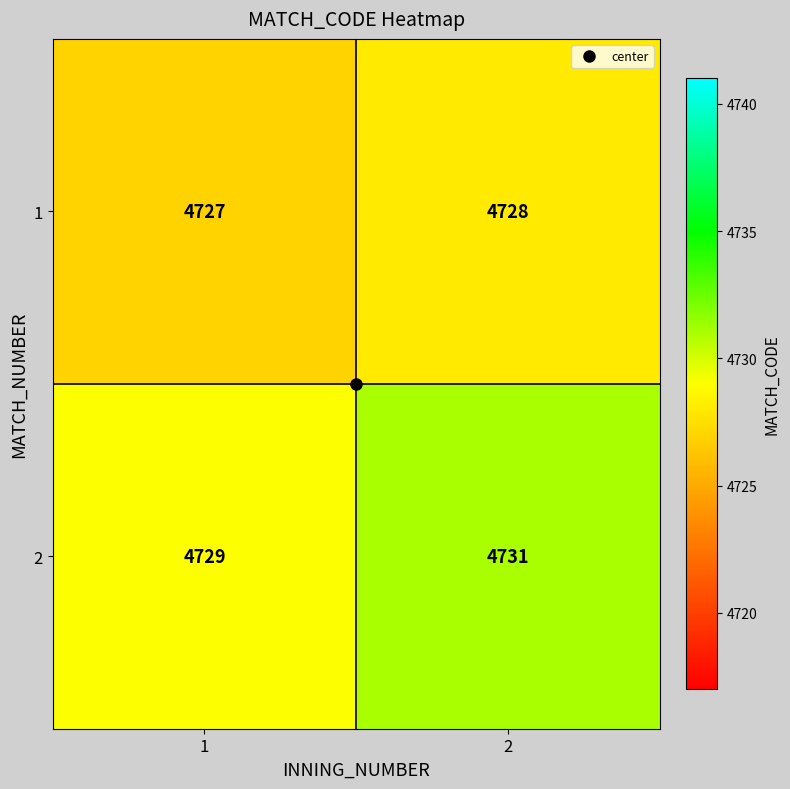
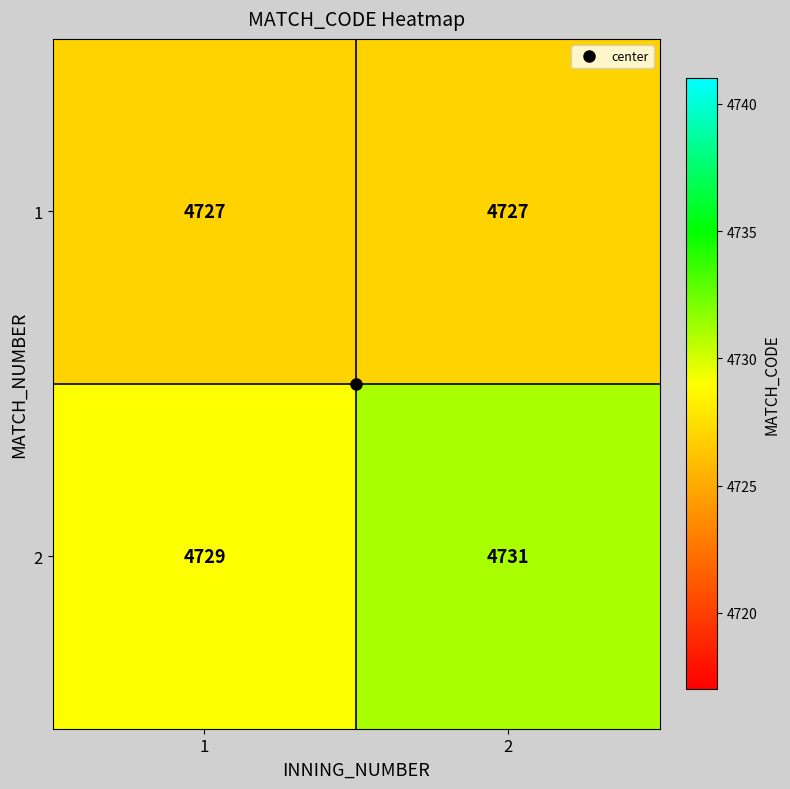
1, 2: 4728 -> 4727
